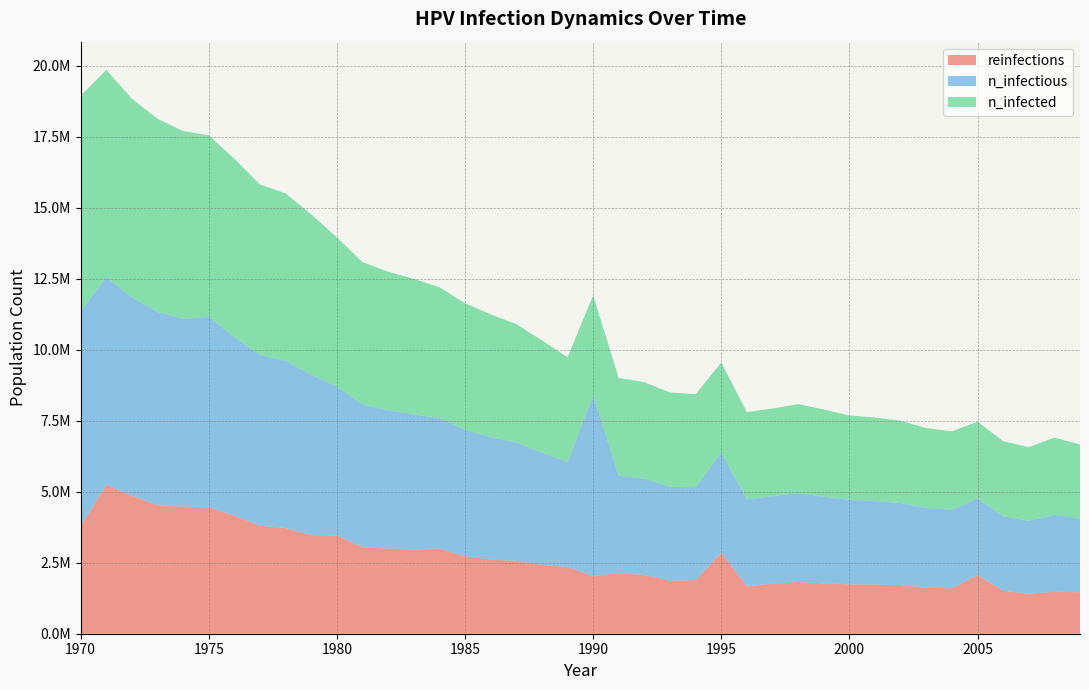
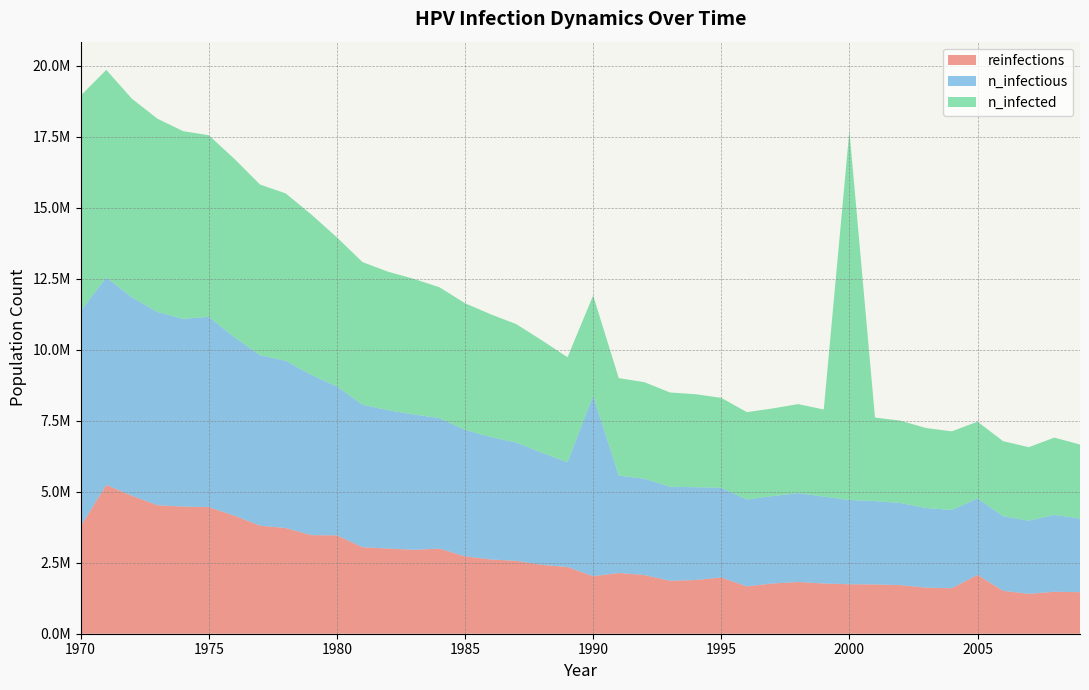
reinfections, 1995: 2900000 -> 2000000
n_infectious, 1995: 3500000 -> 3200000
n_infected, 2000: 3000000 -> 13000000
